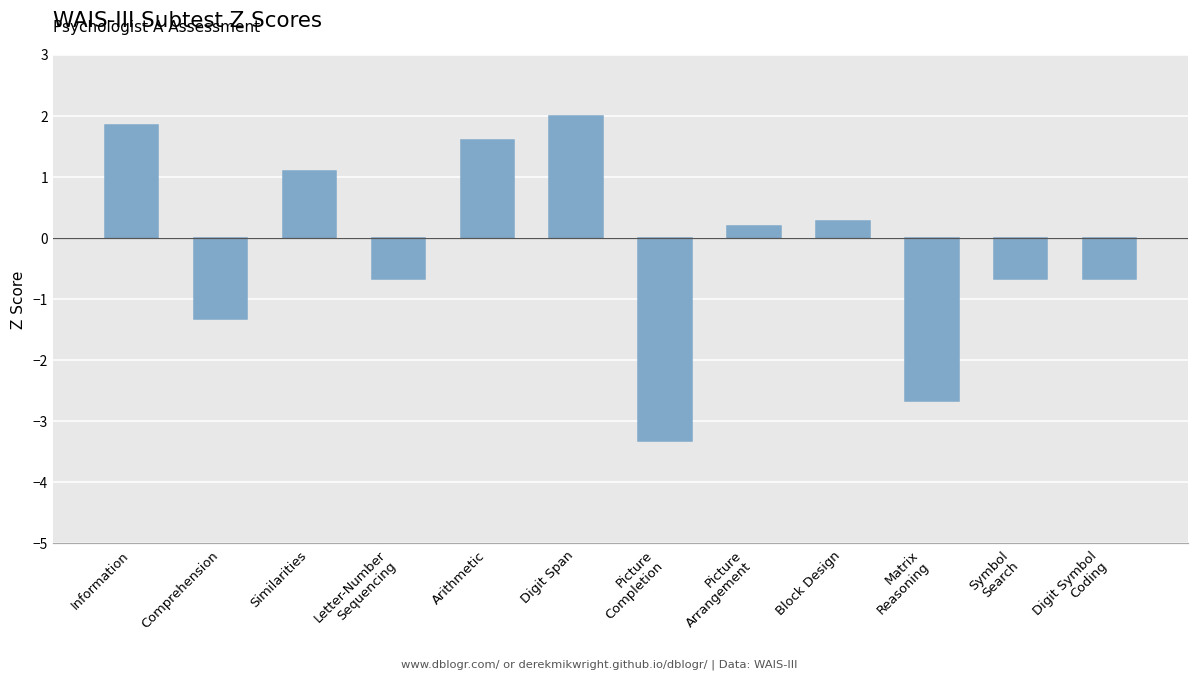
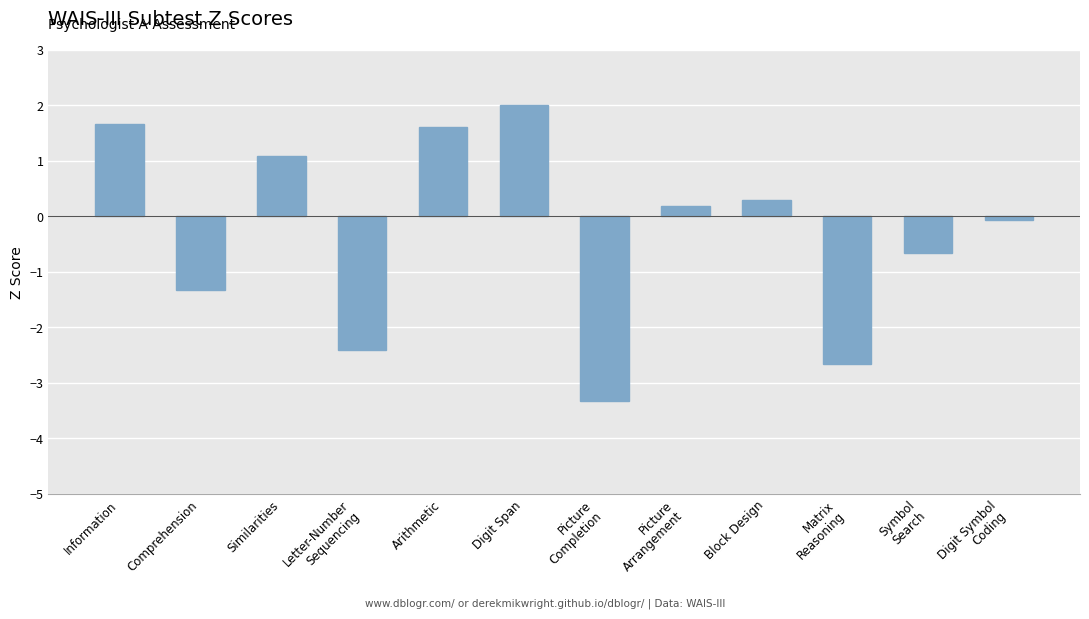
Information: 1.9 -> 1.7
Letter-Number Sequencing: -0.7 -> -2.4
Digit Symbol Coding: -0.7 -> -0.1
